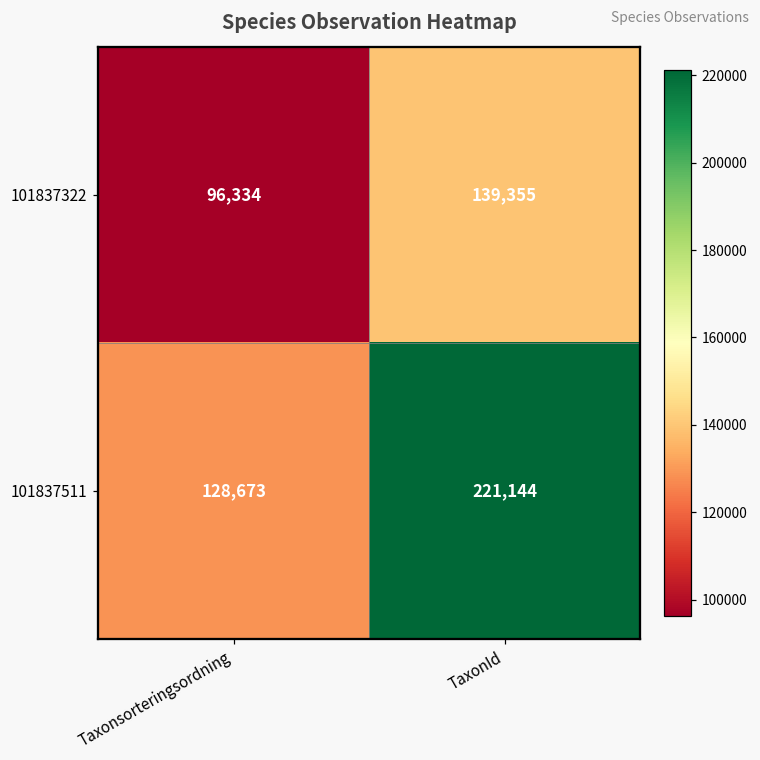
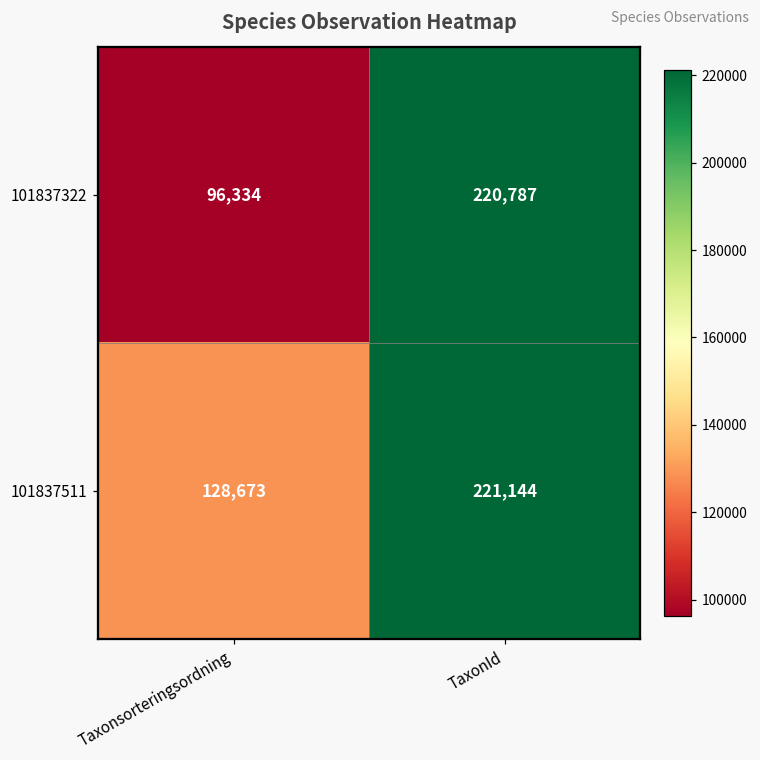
101837322, TaxonId: 139,355 -> 220,787
